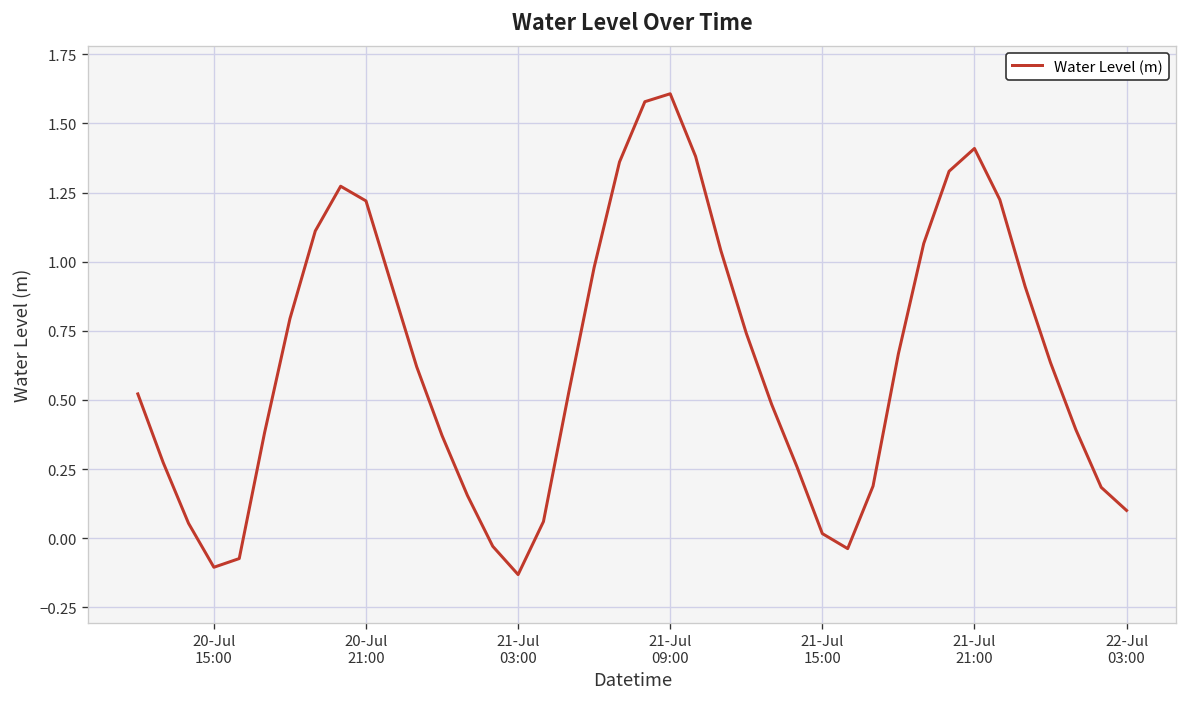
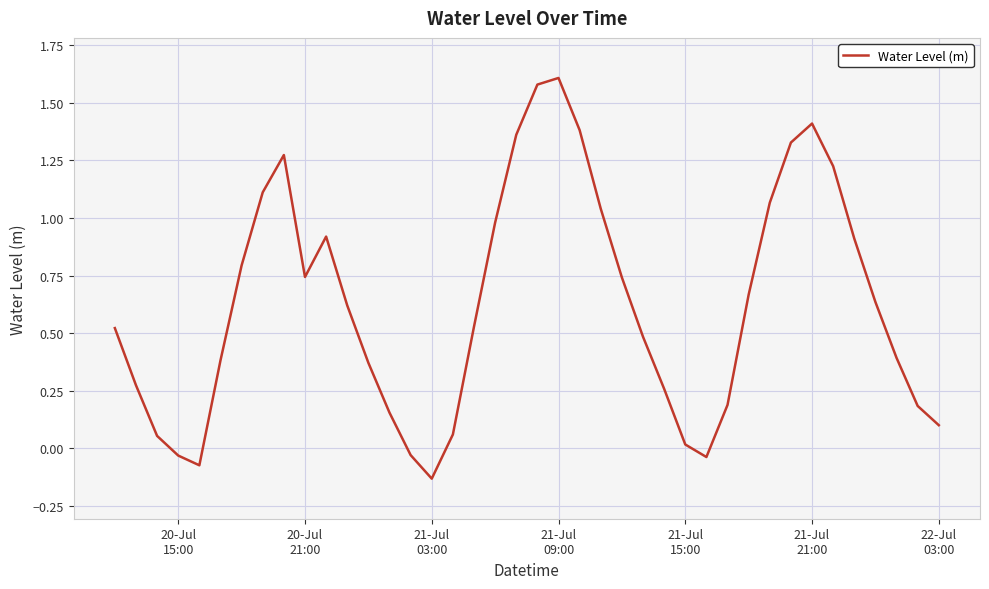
20-Jul 15:00: -0.11 -> -0.03
20-Jul 21:00: 1.22 -> 0.74
